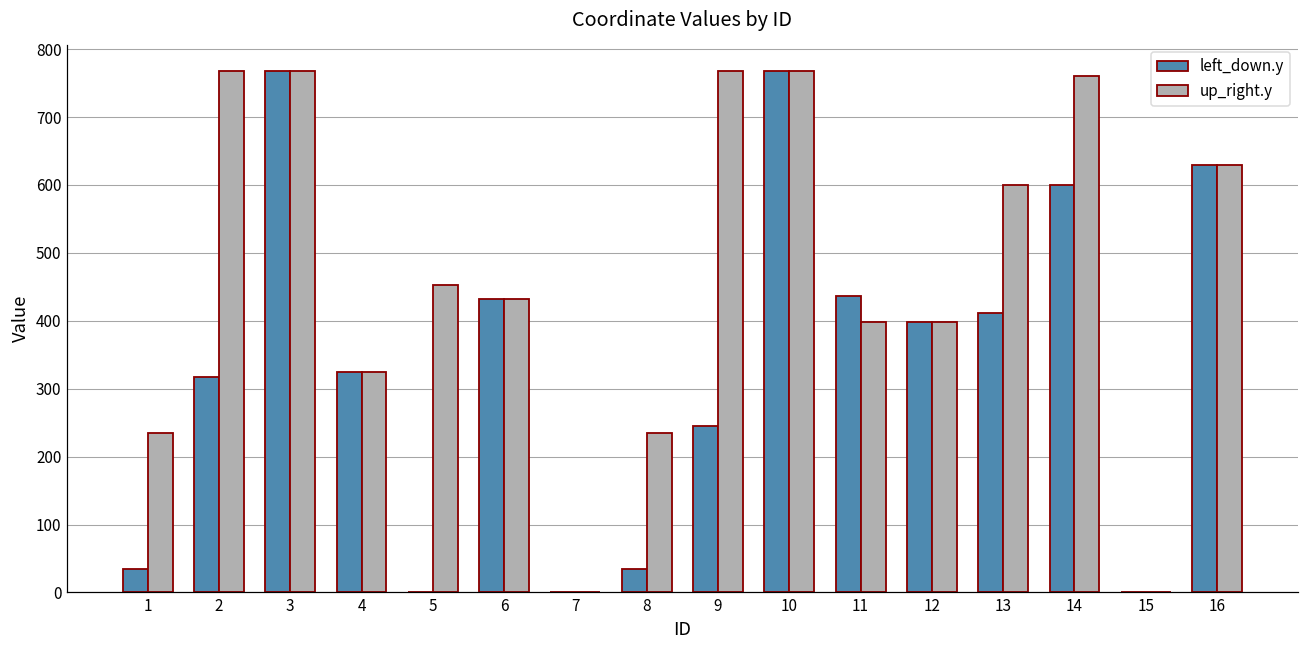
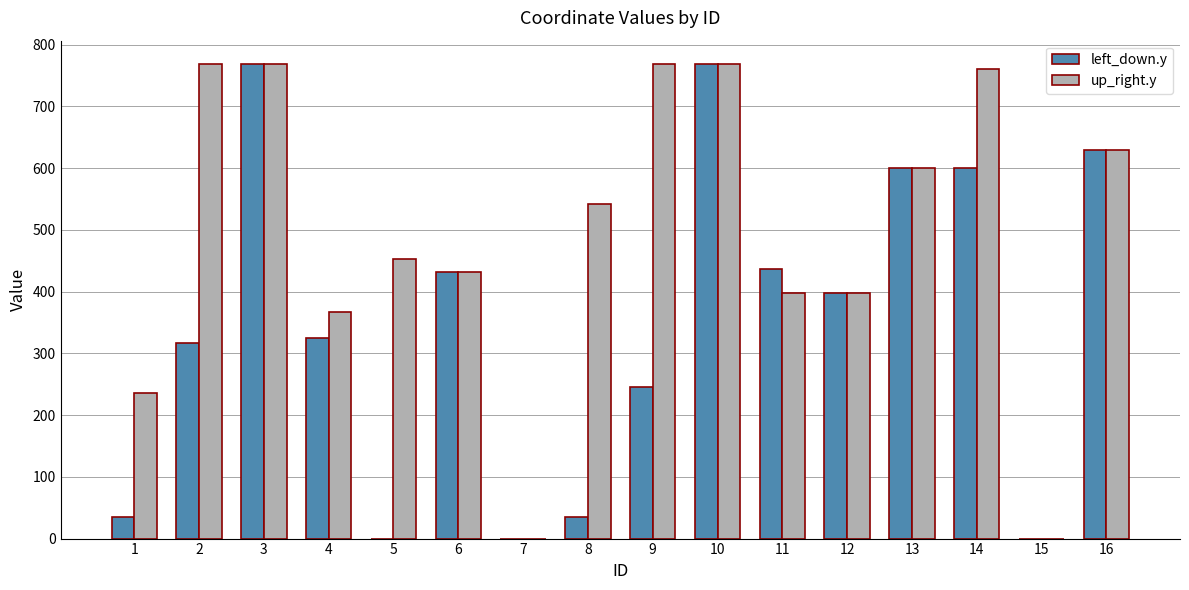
up_right.y, 4: 330 -> 370
up_right.y, 8: 240 -> 540
left_down.y, 13: 410 -> 600
